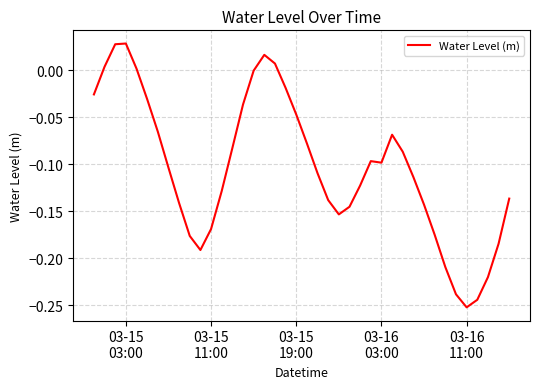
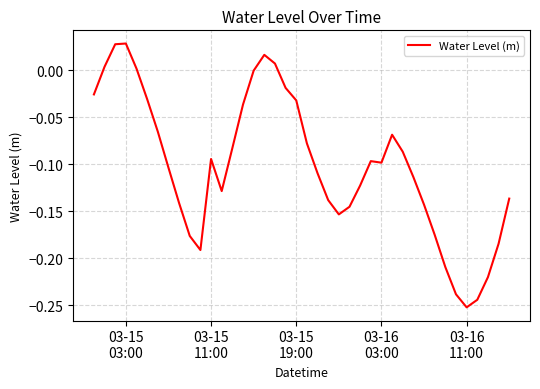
03-15 11:00: -0.17 -> -0.09
03-15 19:00: -0.05 -> -0.03
